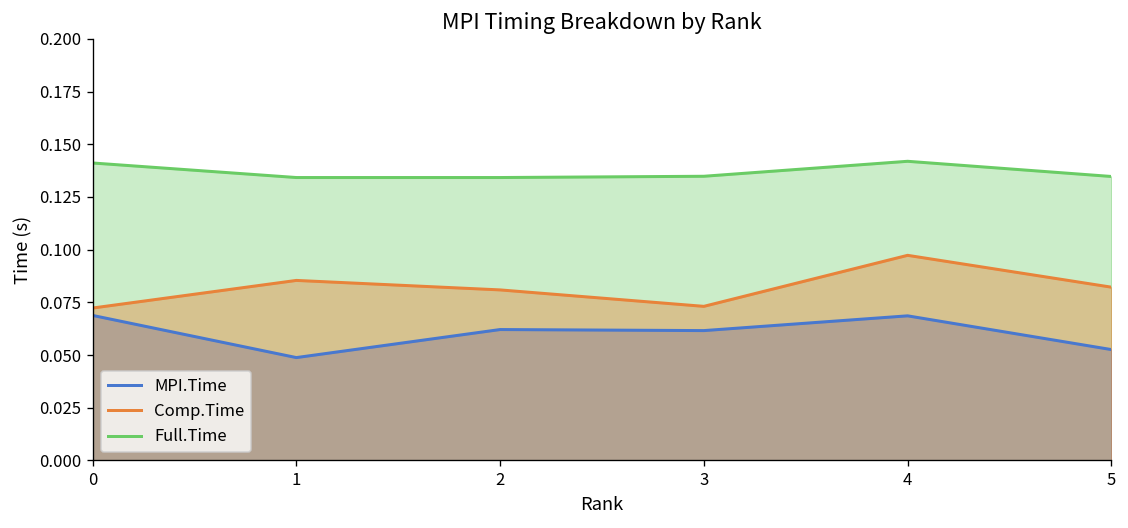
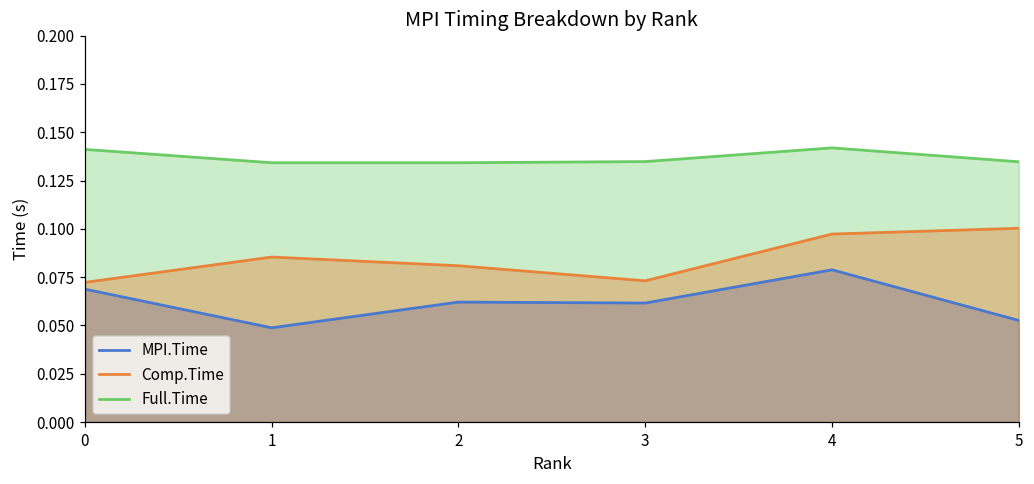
MPI.Time, 4: 0.069 -> 0.079
Comp.Time, 5: 0.082 -> 0.100
